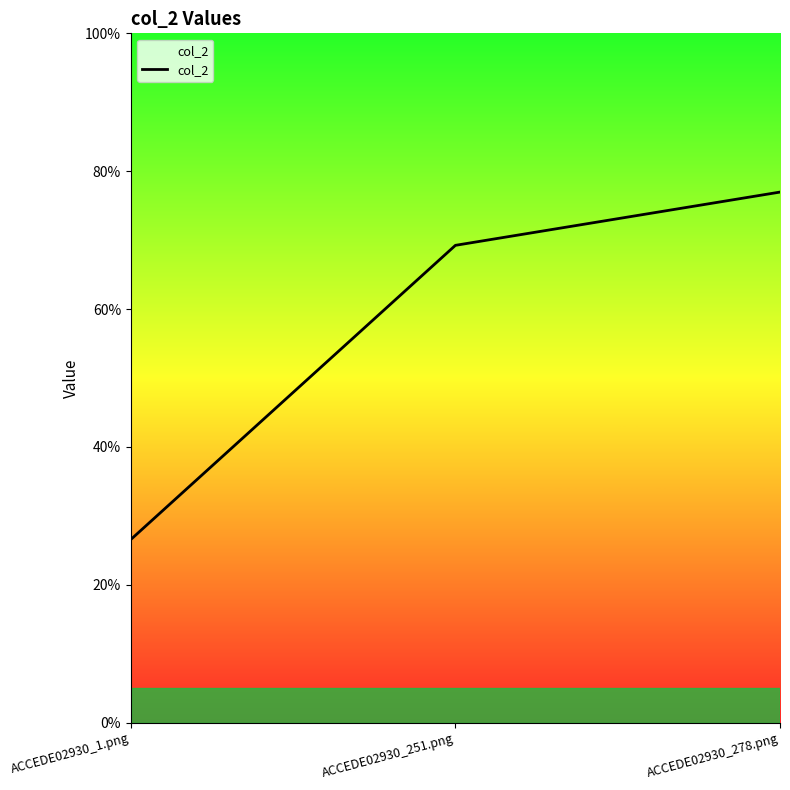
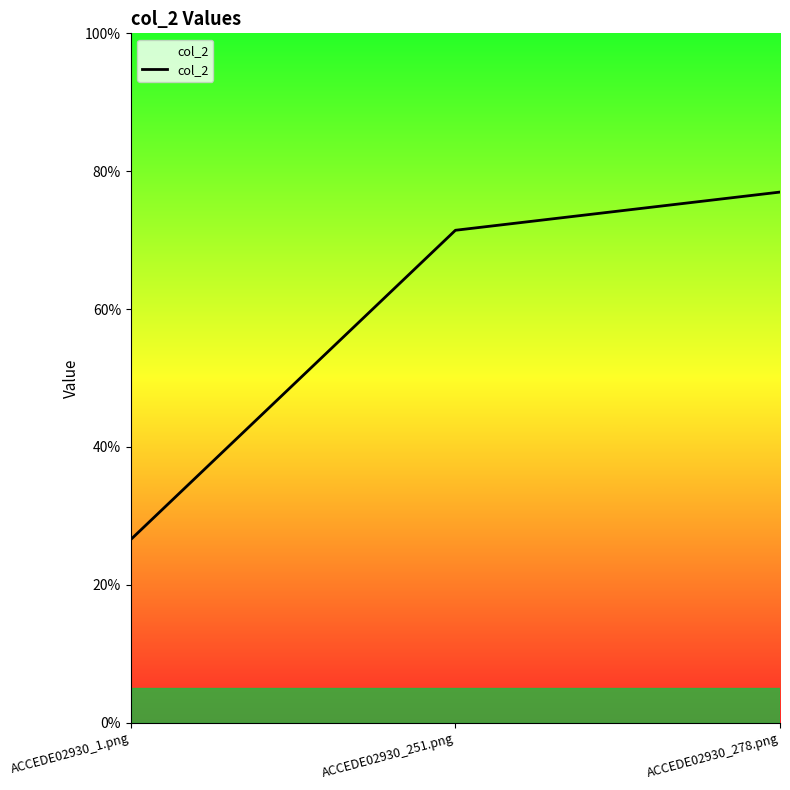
ACCEDE02930_251.png: 69% -> 71%
